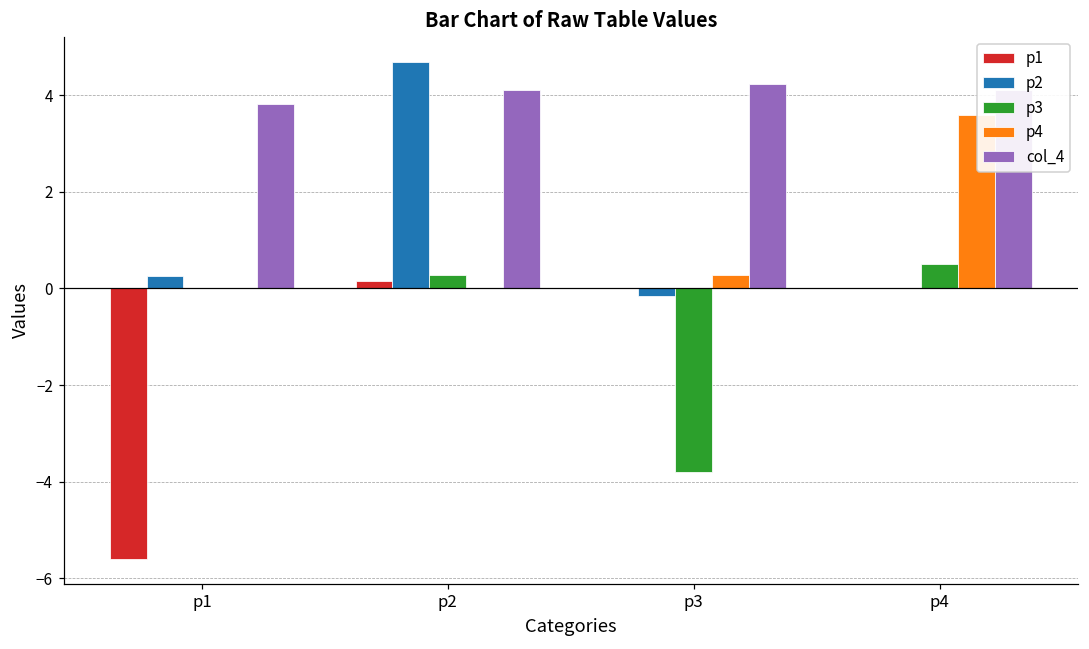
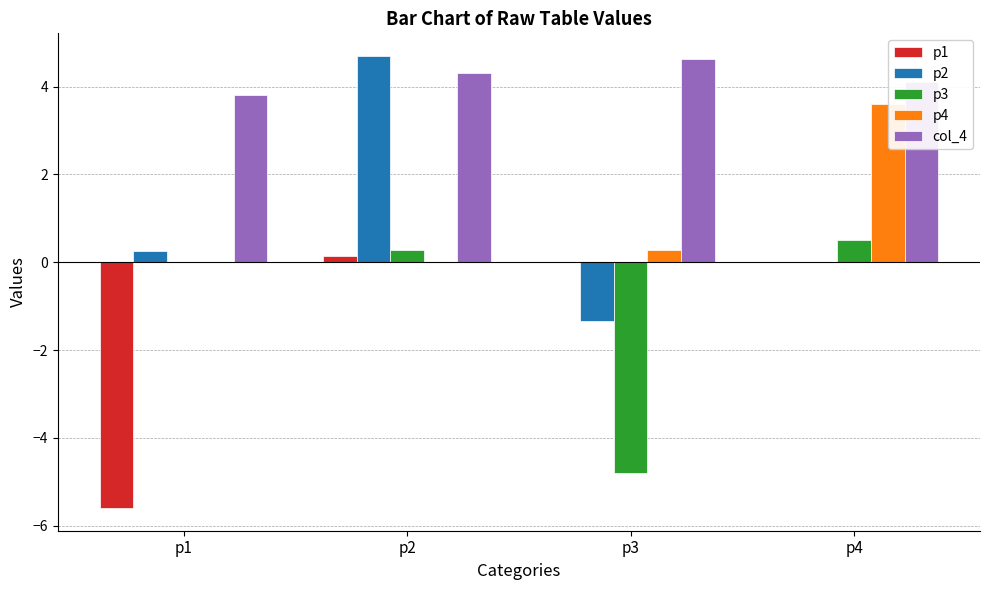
col_4, p2: 4.1 -> 4.3
p2, p3: -0.2 -> -1.3
p3, p3: -3.8 -> -4.8
col_4, p3: 4.2 -> 4.6
